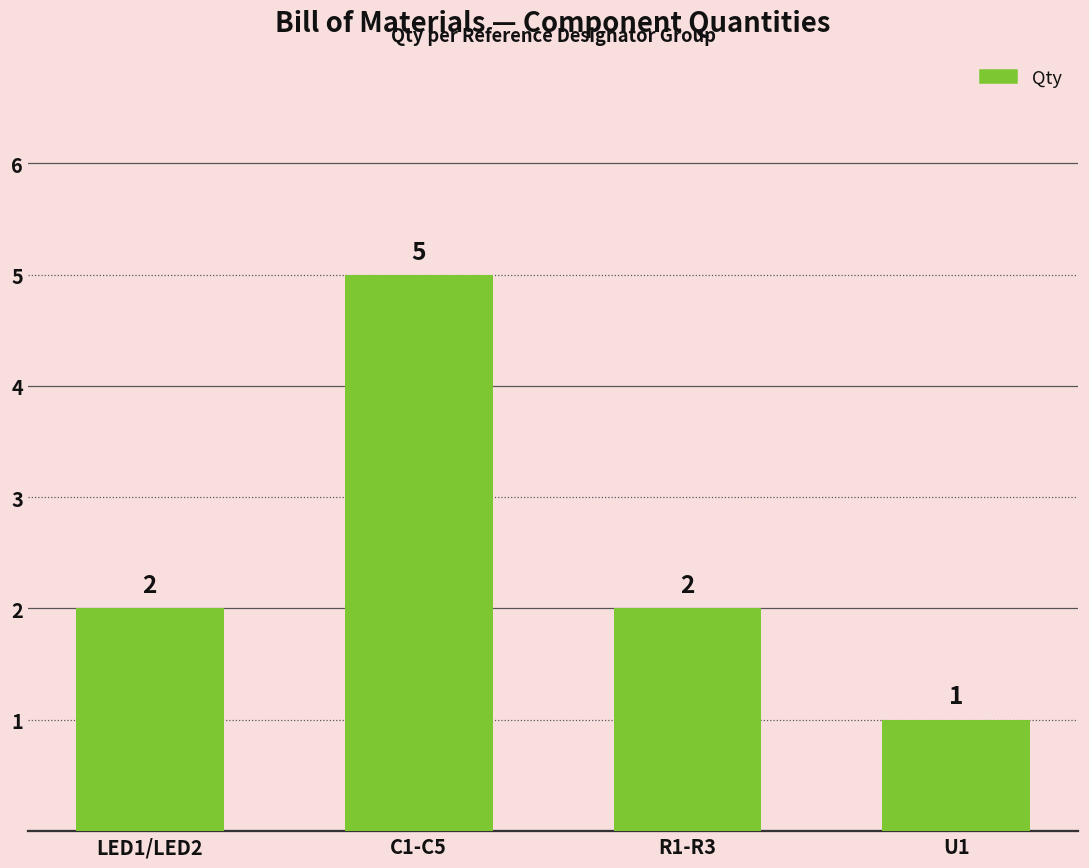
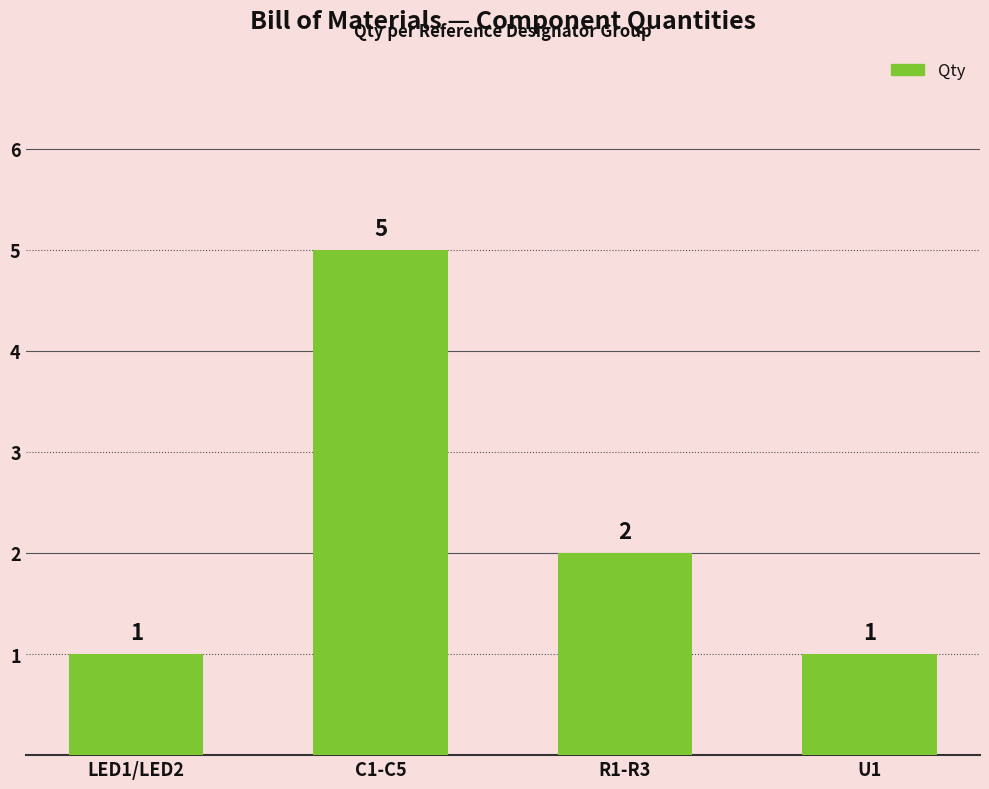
LED1/LED2: 2 -> 1
